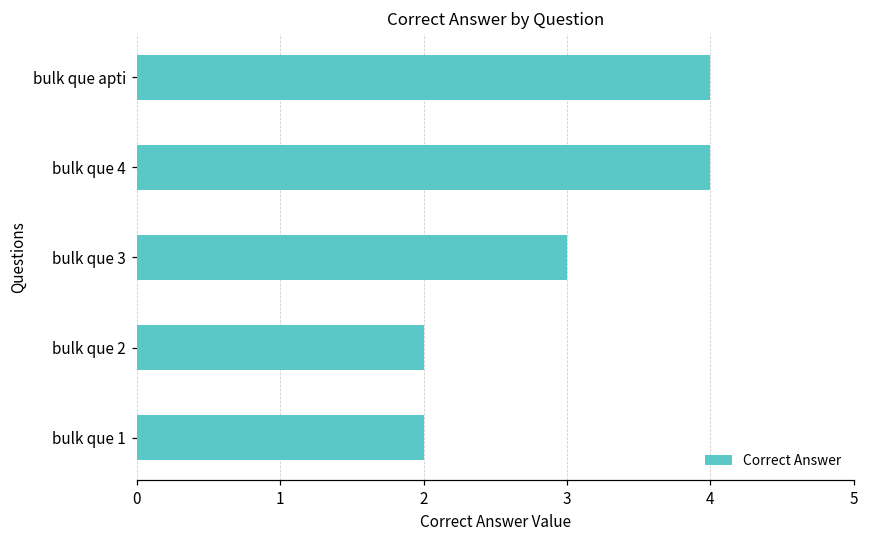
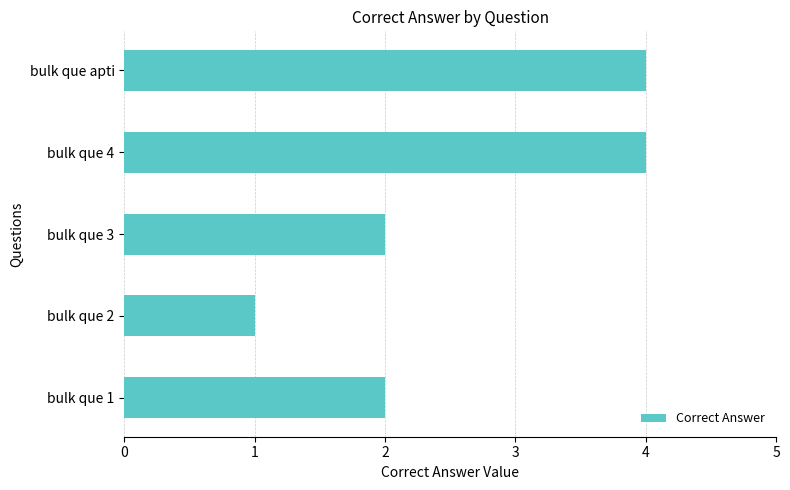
bulk que 3: 3 -> 2
bulk que 2: 2 -> 1
